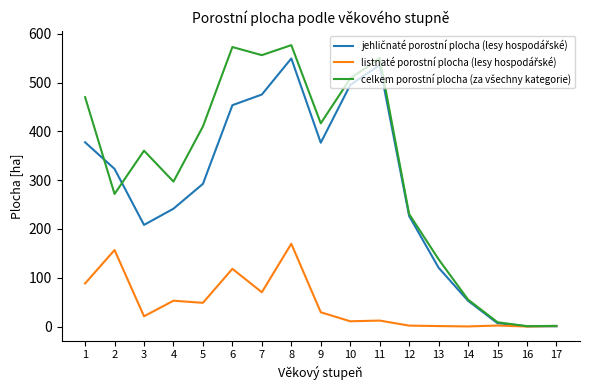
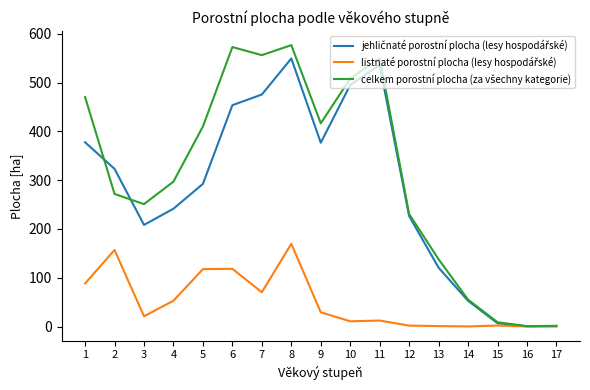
celkem porostní plocha (za všechny kategorie), 3: 360 -> 250
listnaté porostní plocha (lesy hospodářské), 5: 50 -> 120
